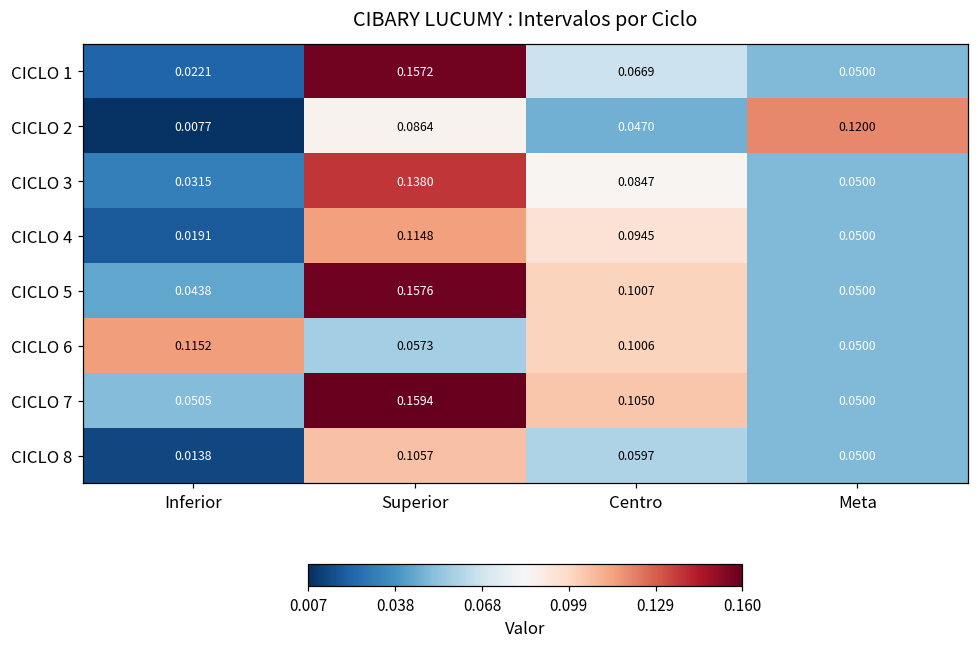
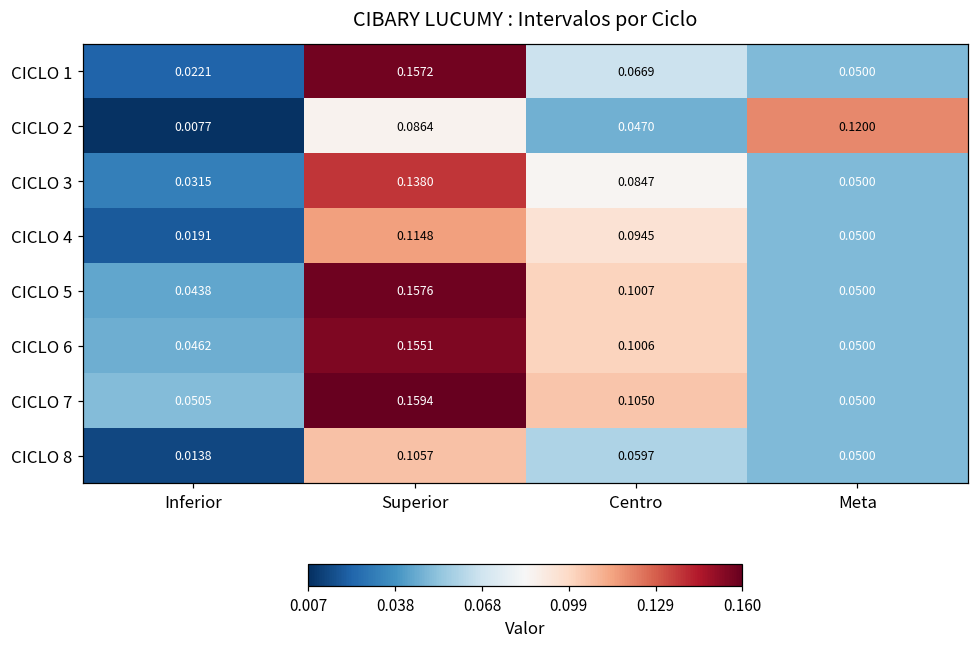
CICLO 6, Inferior: 0.1152 -> 0.0462
CICLO 6, Superior: 0.0573 -> 0.1551
